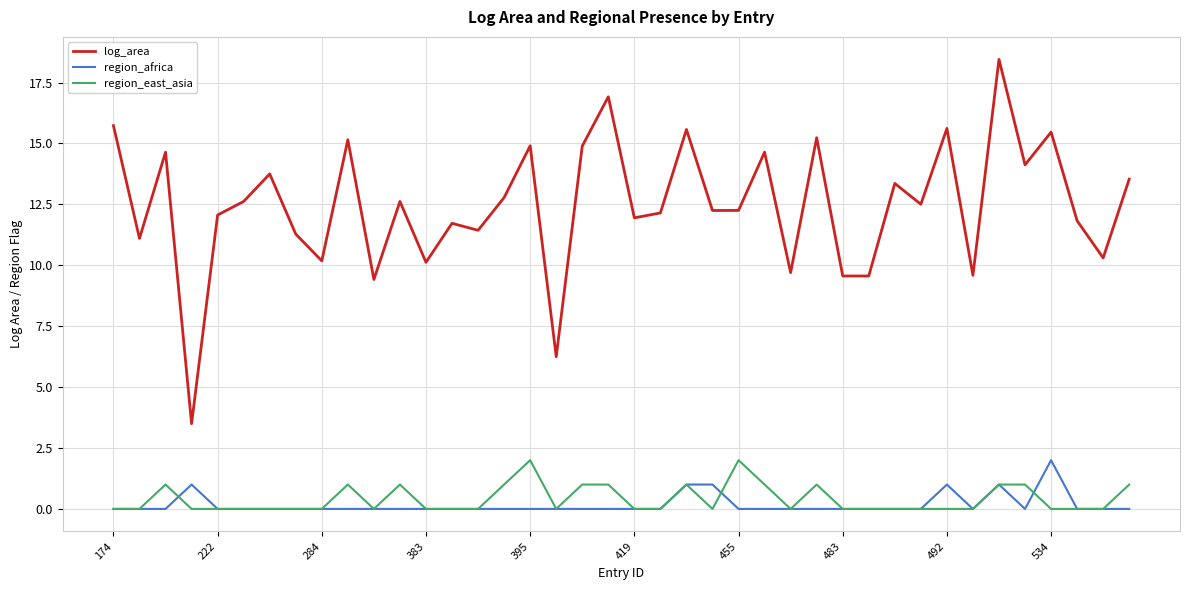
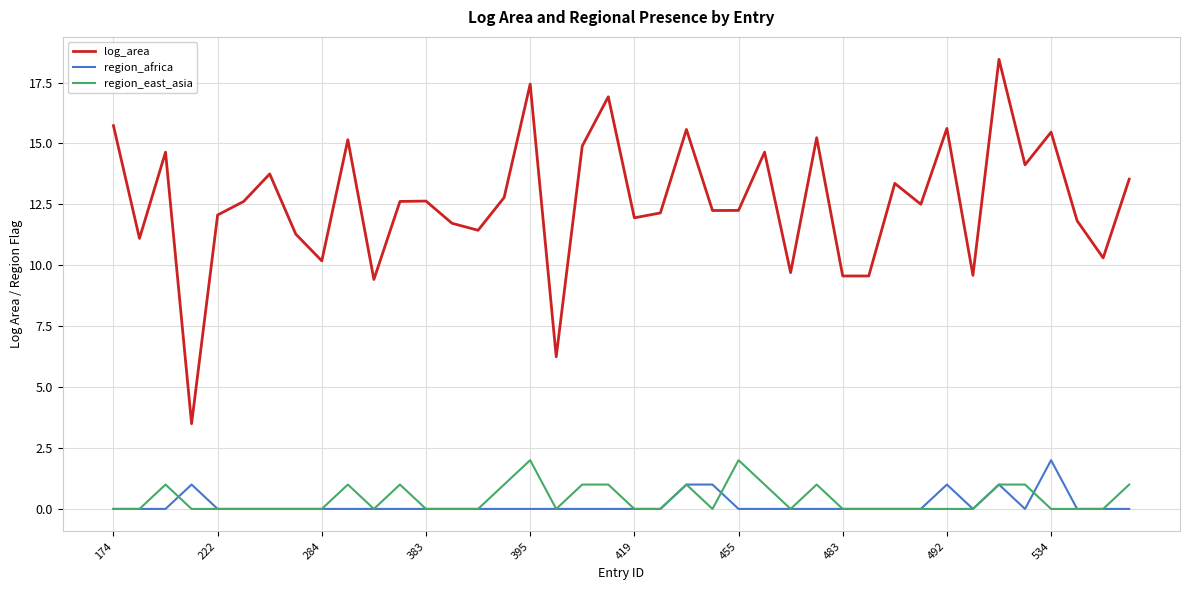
log_area, 383: 10.1 -> 12.6
log_area, 395: 14.9 -> 17.4
